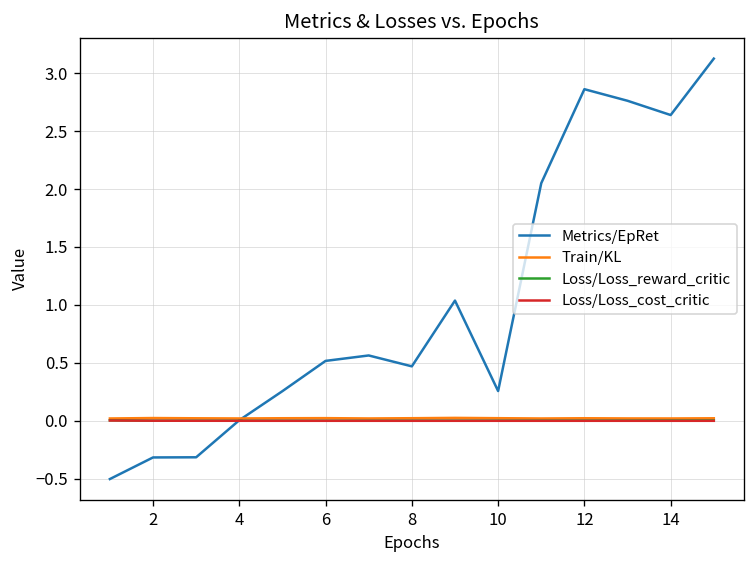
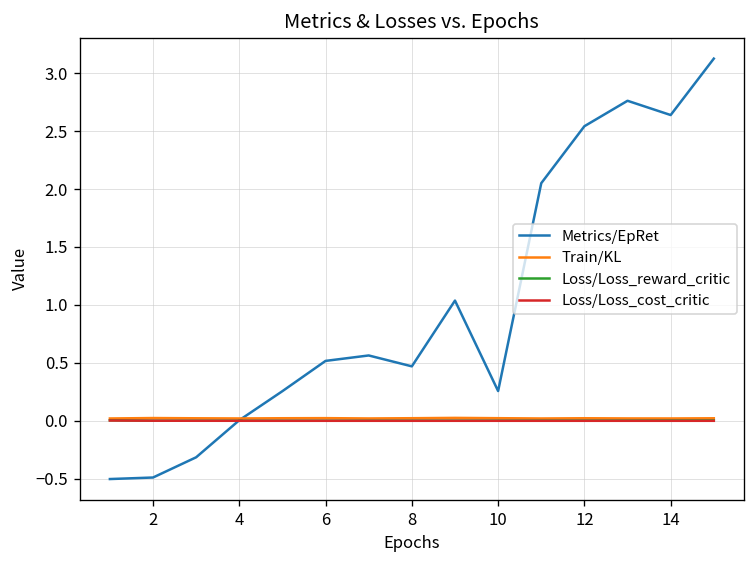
Metrics/EpRet, 2: -0.3 -> -0.5
Metrics/EpRet, 12: 2.9 -> 2.5
